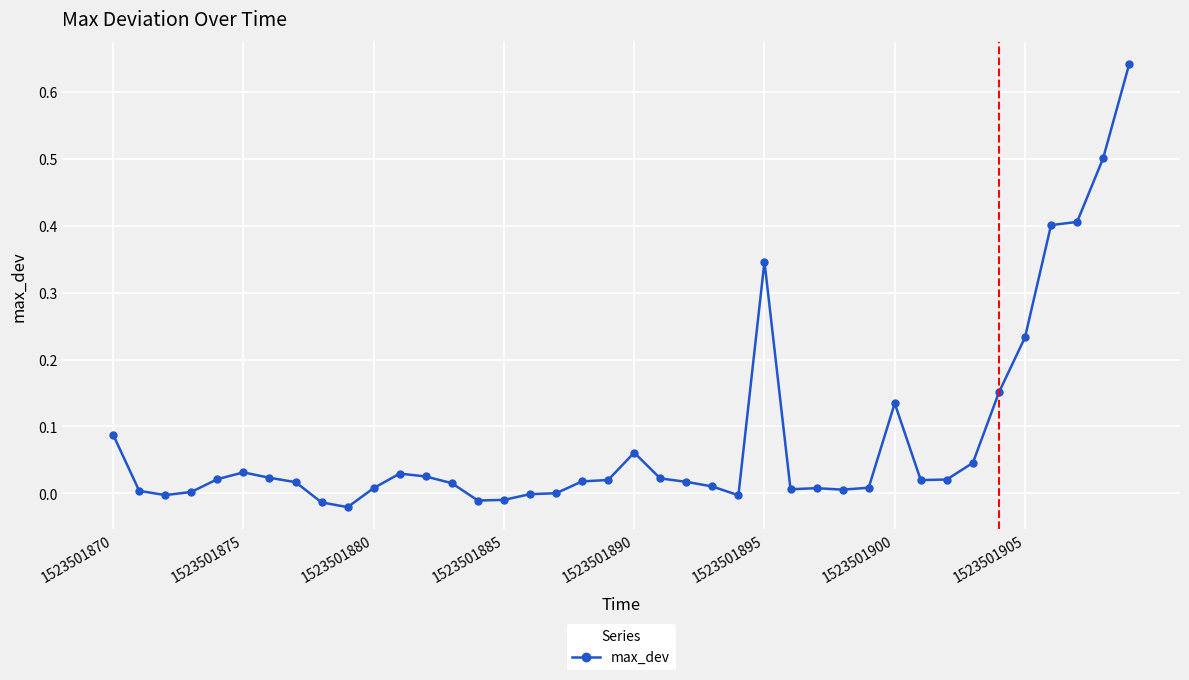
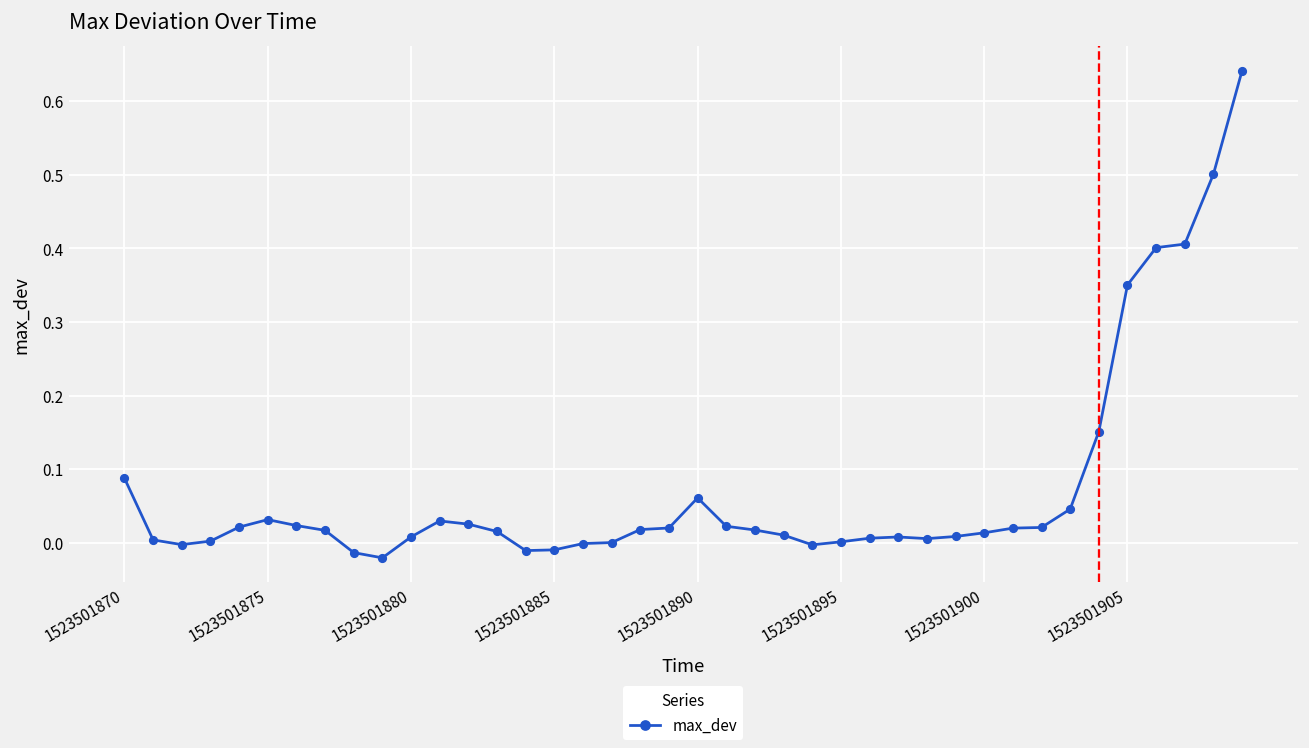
1523501895: 0.35 -> 0.00
1523501900: 0.13 -> 0.01
1523501905: 0.23 -> 0.35
